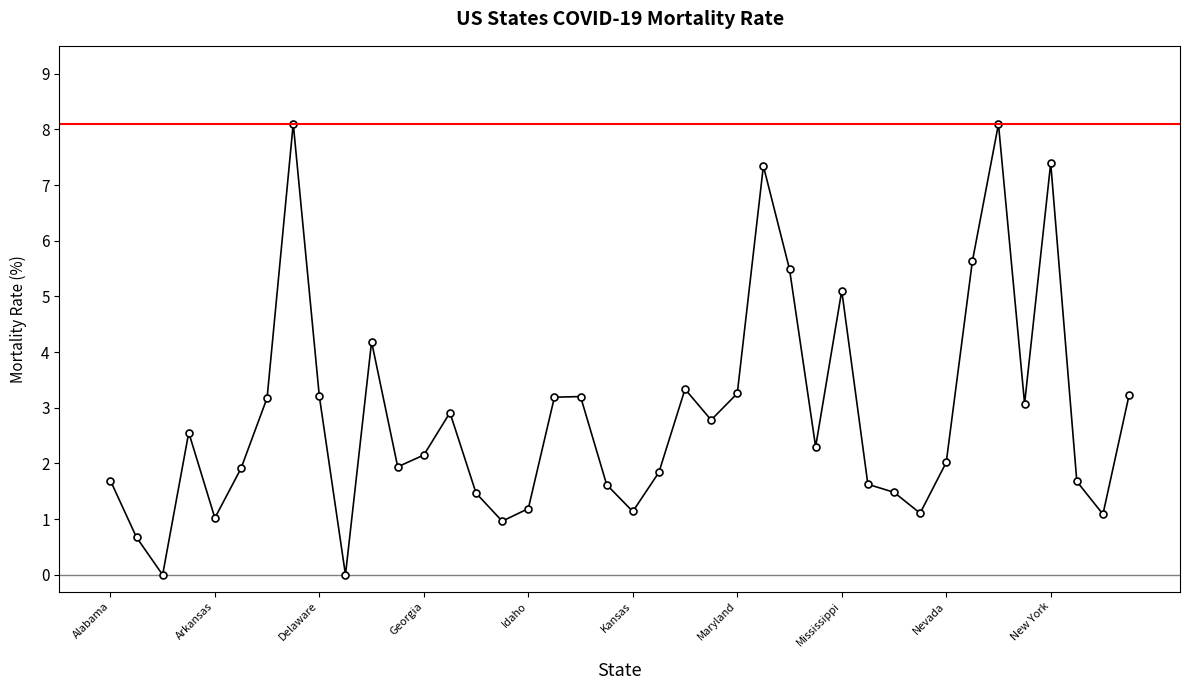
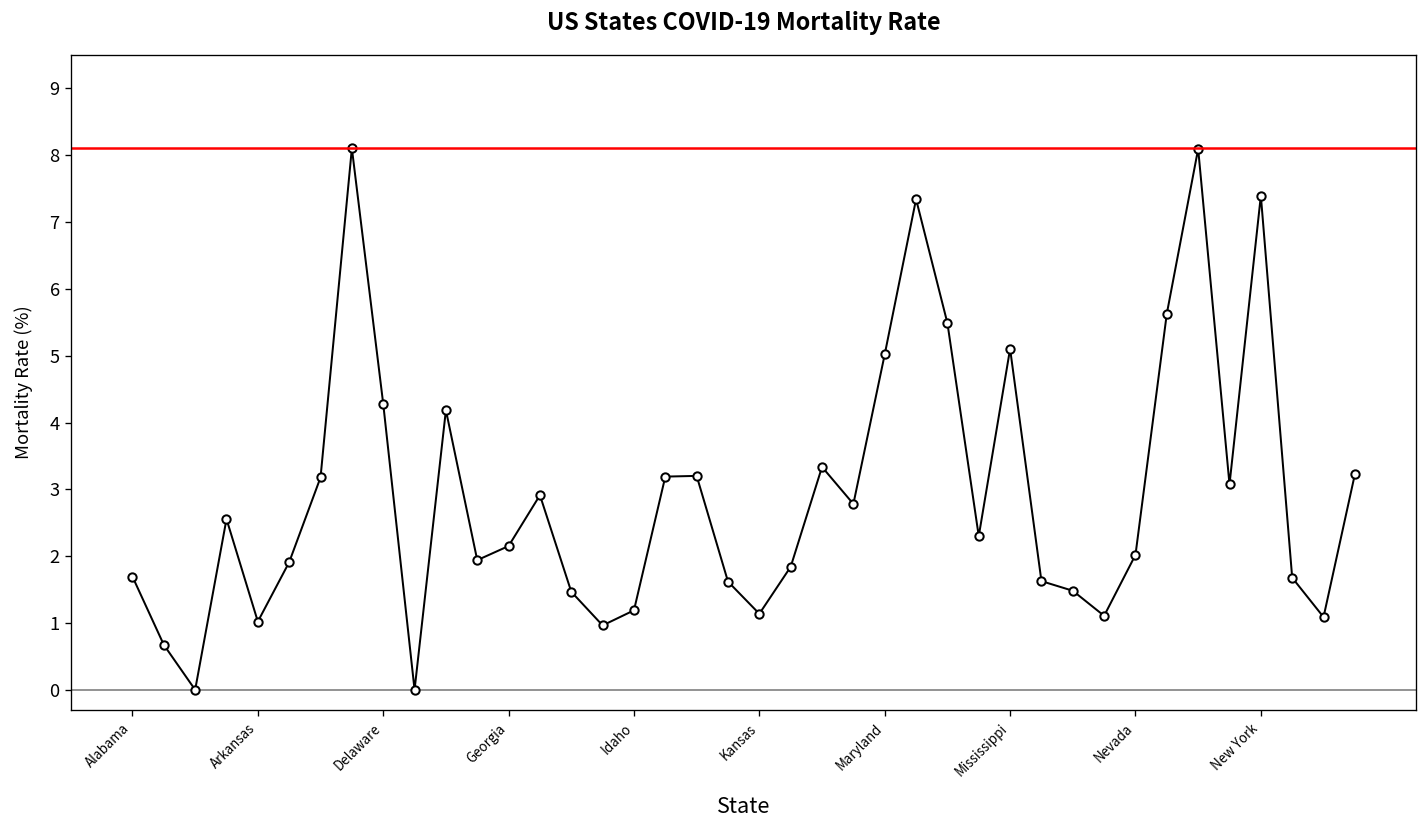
Delaware: 3.2 -> 4.3
Maryland: 3.3 -> 5.0
